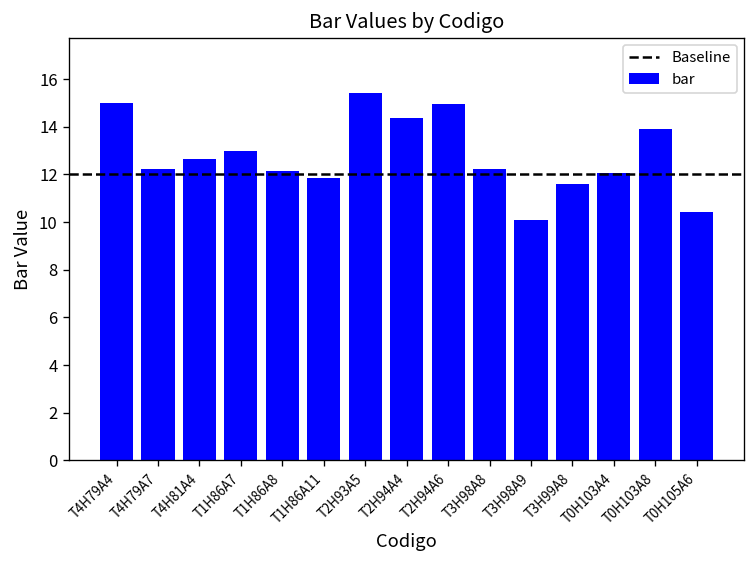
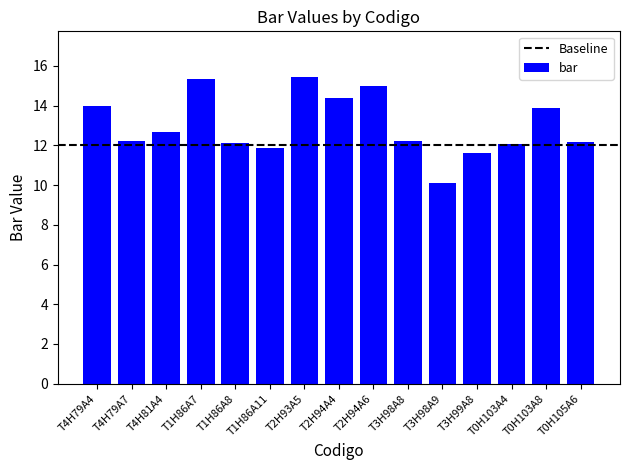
T4H79A4: 15.0 -> 14.0
T1H86A7: 13.0 -> 15.3
T0H105A6: 10.4 -> 12.2
